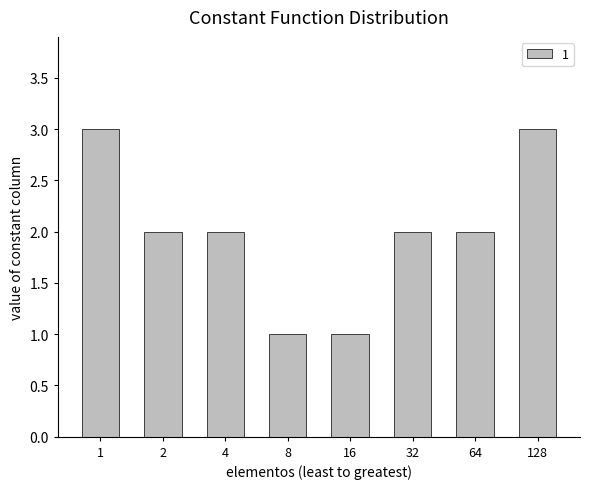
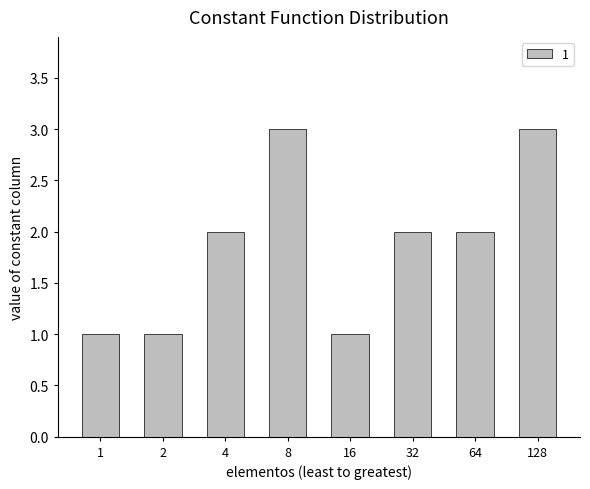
1: 3 -> 1
2: 2 -> 1
8: 1 -> 3
